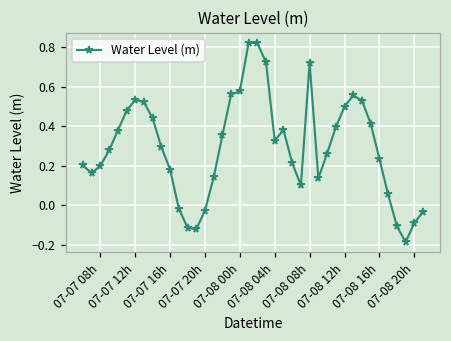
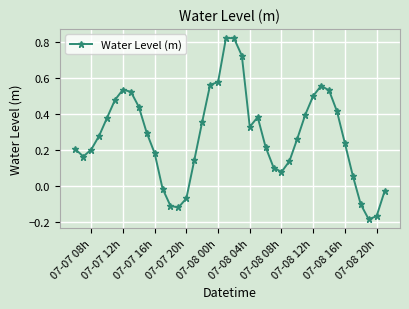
07-07 20h: -0.03 -> -0.07
07-08 08h: 0.72 -> 0.08
07-08 20h: -0.09 -> -0.17
